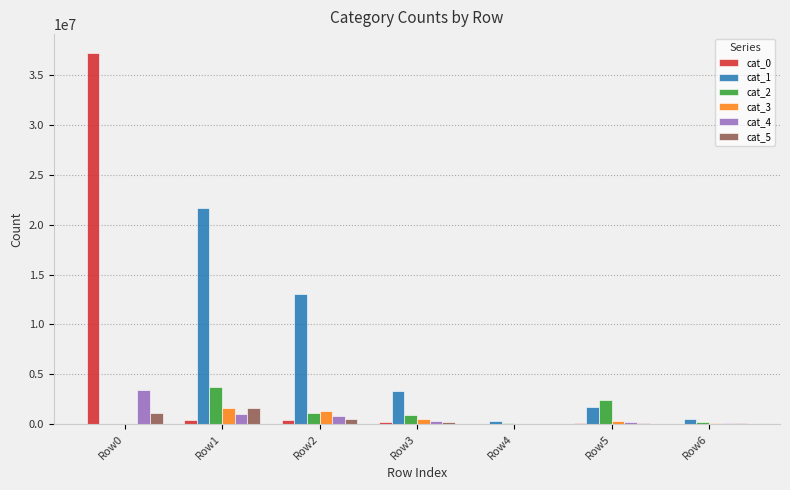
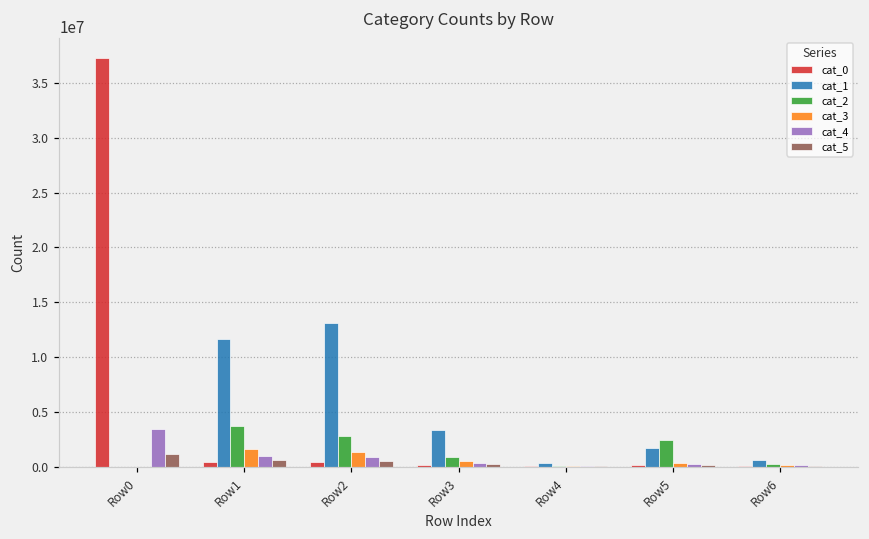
cat_1, Row1: 22000000 -> 12000000
cat_5, Row1: 2000000 -> 1000000
cat_2, Row2: 1000000 -> 3000000
